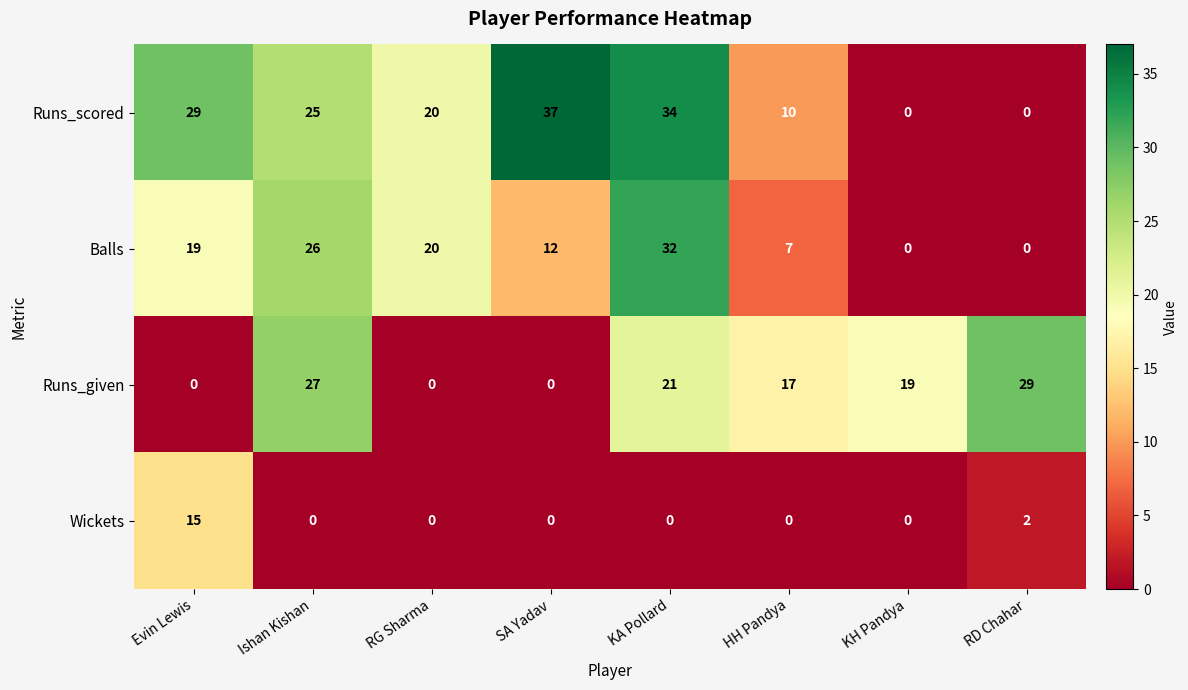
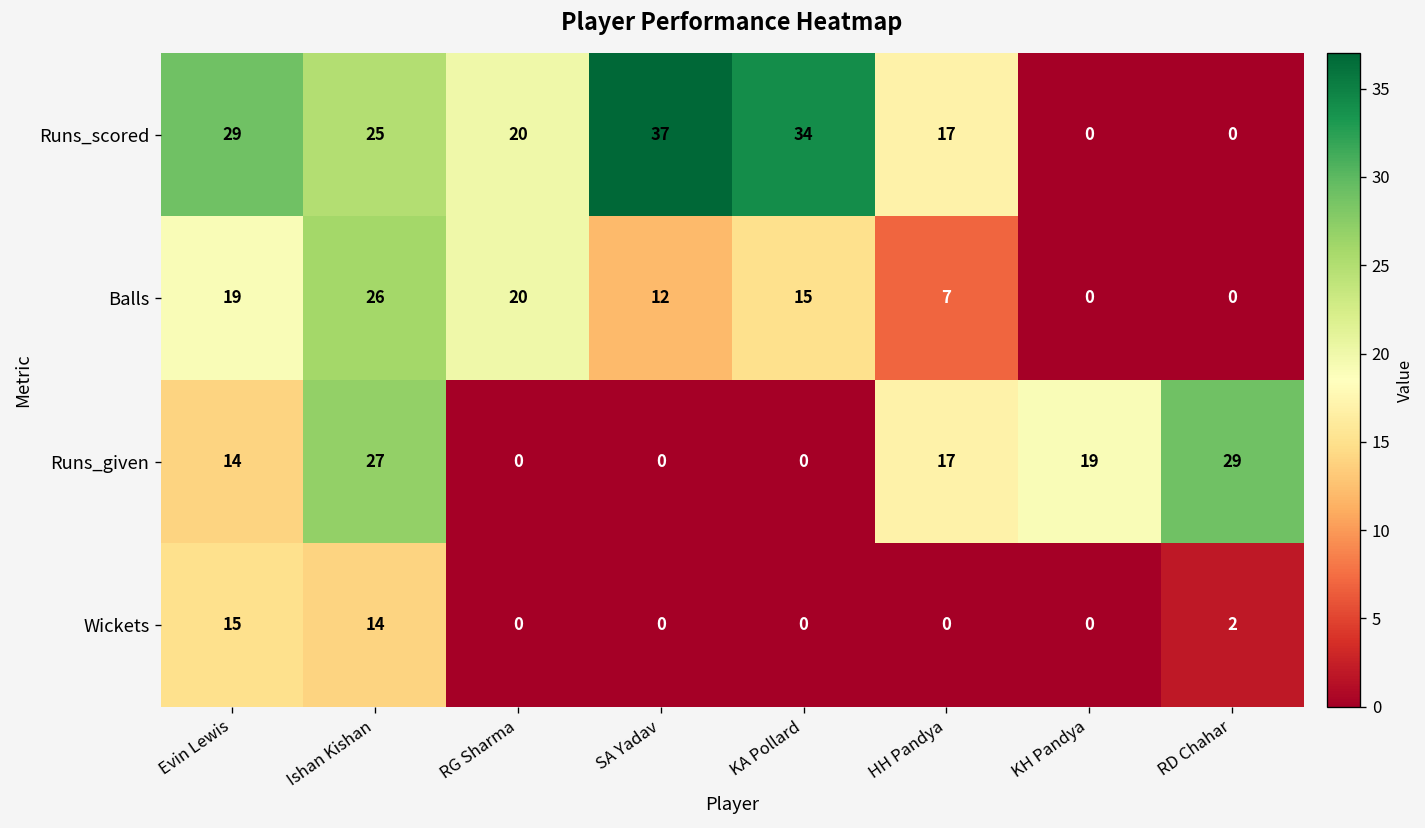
Runs_scored, HH Pandya: 10 -> 17
Balls, KA Pollard: 32 -> 15
Runs_given, Evin Lewis: 0 -> 14
Runs_given, KA Pollard: 21 -> 0
Wickets, Ishan Kishan: 0 -> 14
